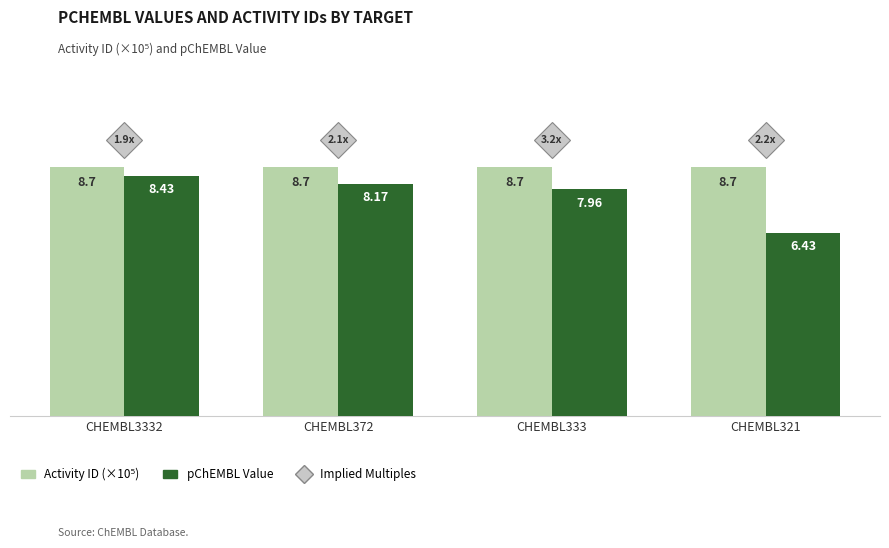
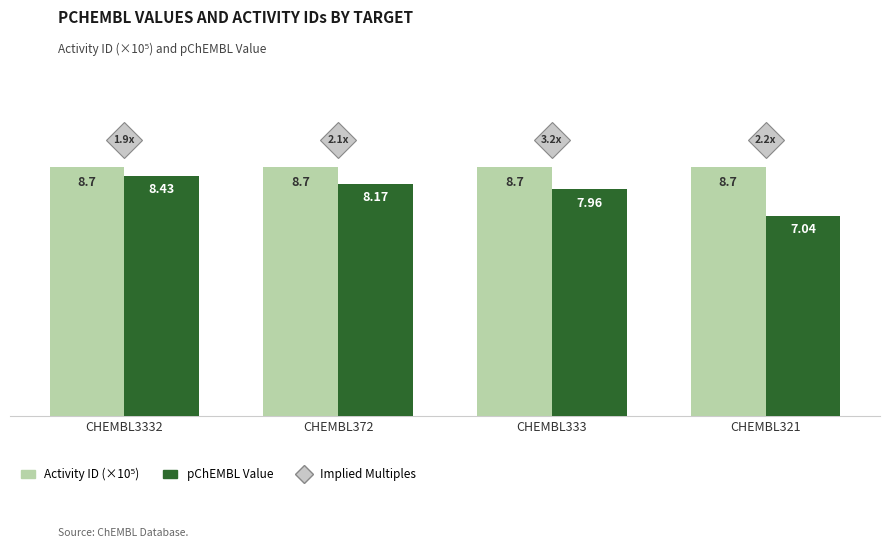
pChEMBL Value, CHEMBL321: 6.43 -> 7.04
